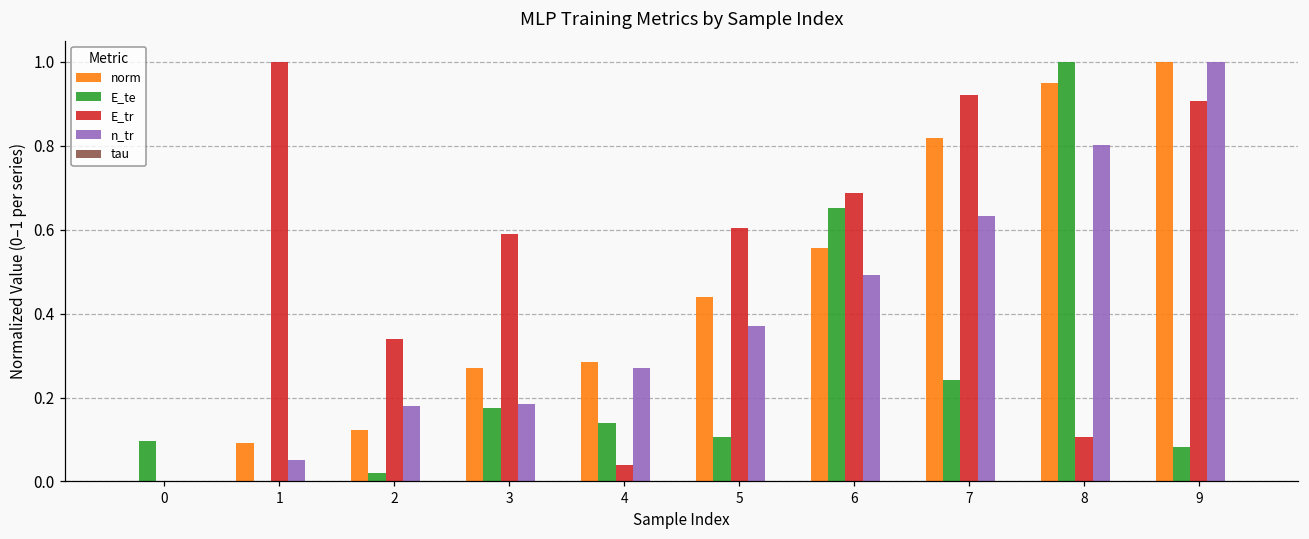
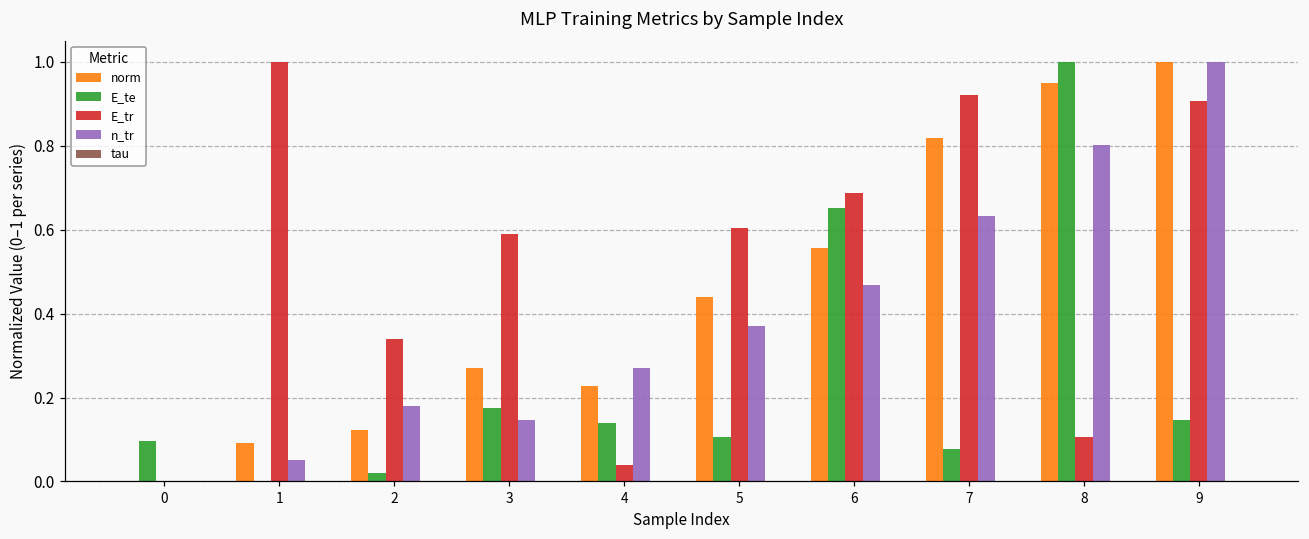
n_tr, 3: 0.18 -> 0.15
norm, 4: 0.28 -> 0.23
n_tr, 6: 0.49 -> 0.47
E_te, 7: 0.24 -> 0.08
E_te, 9: 0.08 -> 0.15
